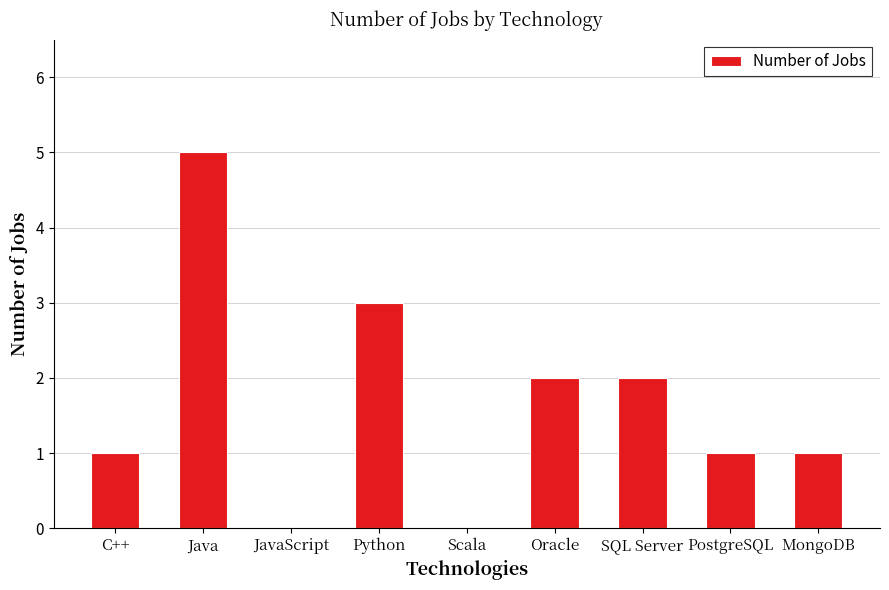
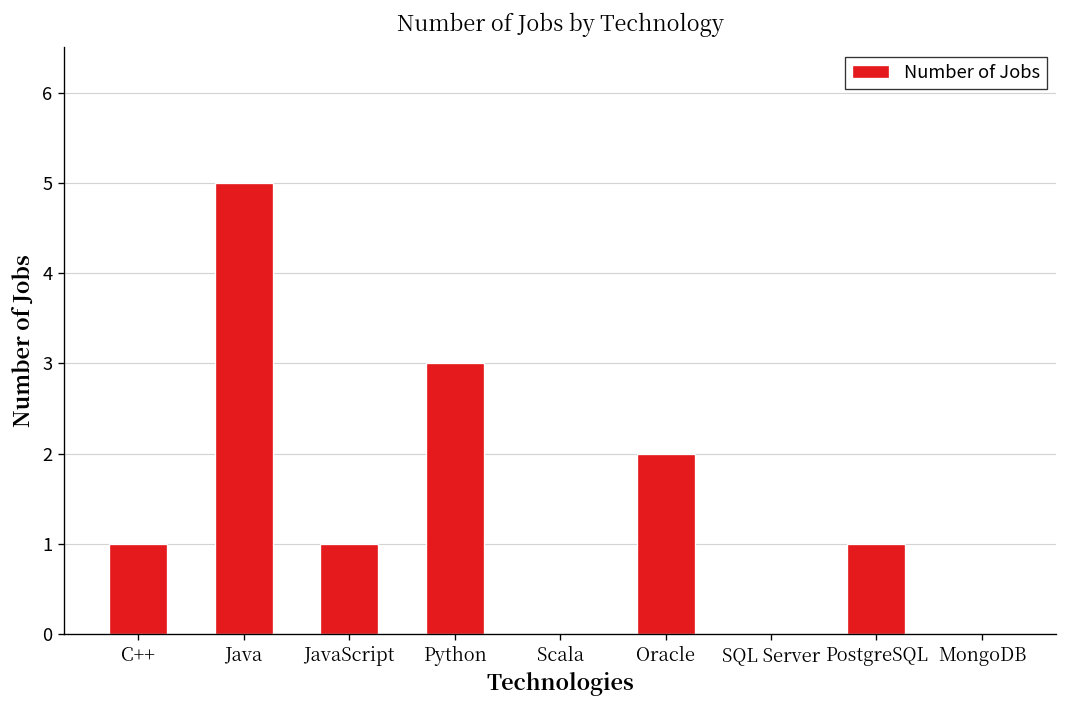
JavaScript: 0 -> 1
SQL Server: 2 -> 0
MongoDB: 1 -> 0
